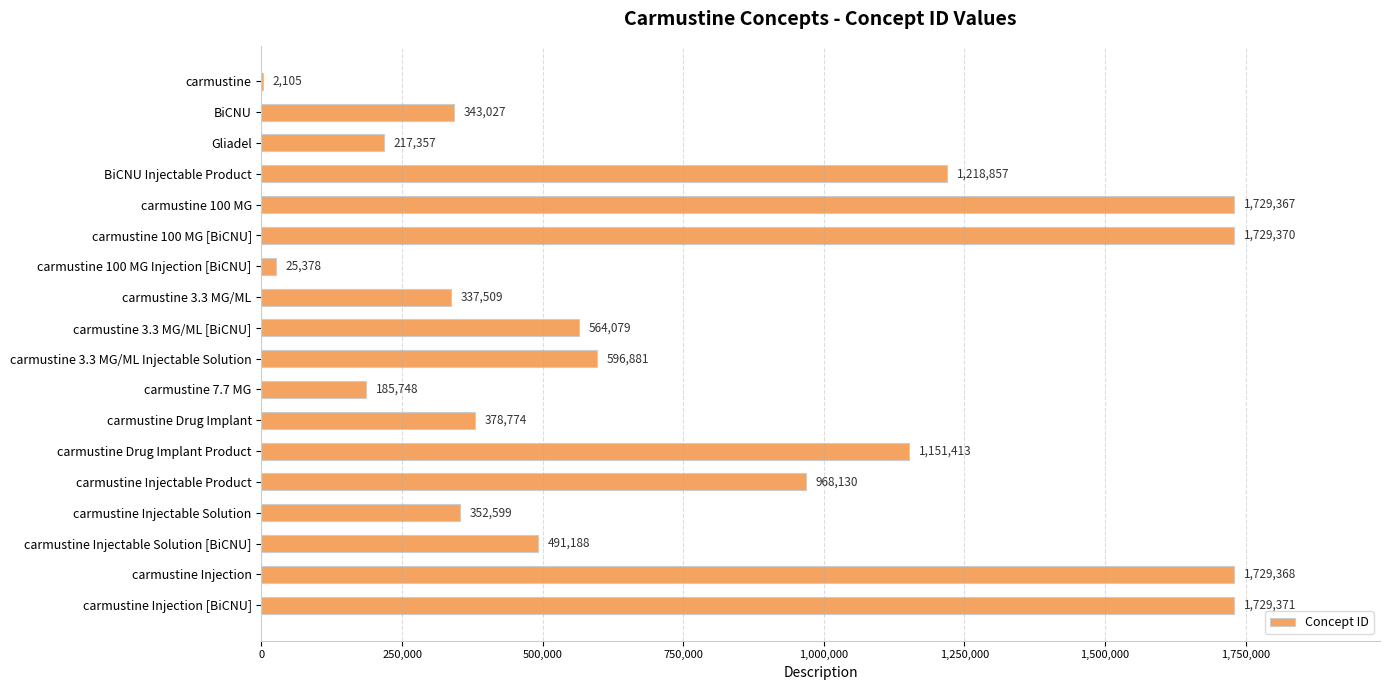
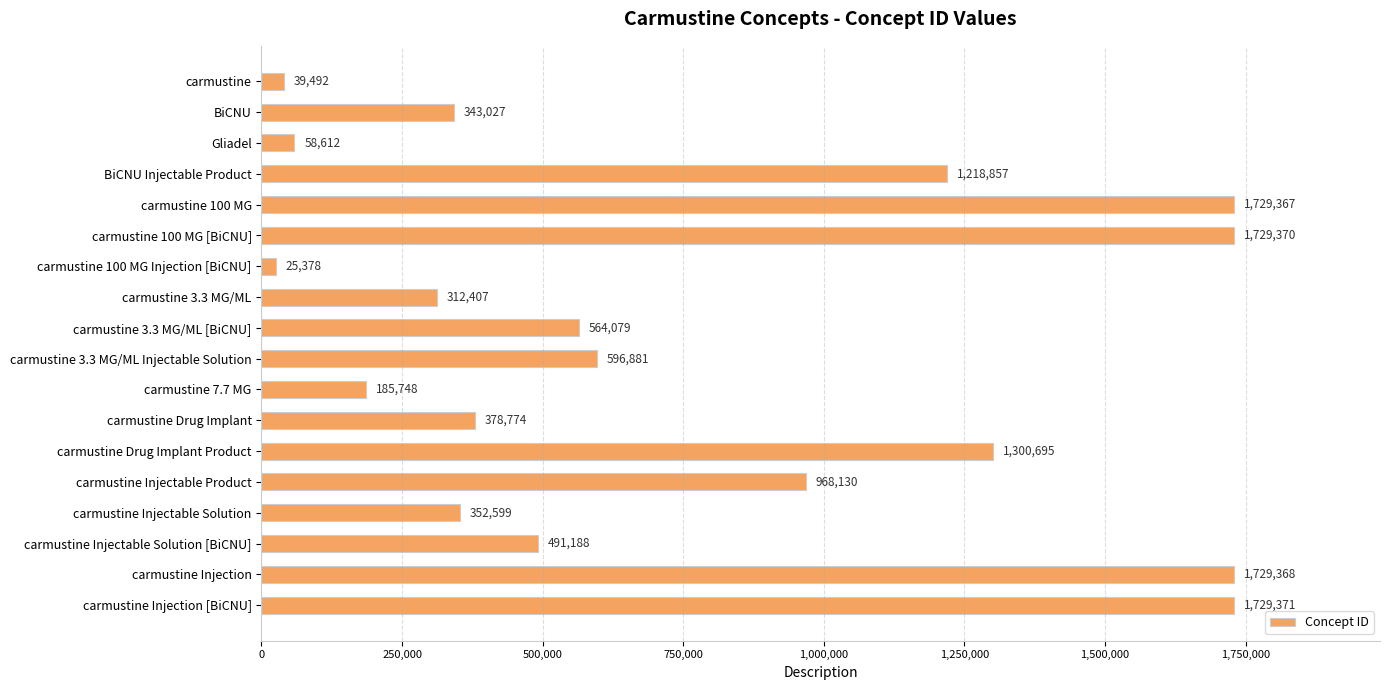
carmustine: 2,105 -> 39,492
Gliadel: 217,357 -> 58,612
carmustine 3.3 MG/ML: 337,509 -> 312,407
carmustine Drug Implant Product: 1,151,413 -> 1,300,695
